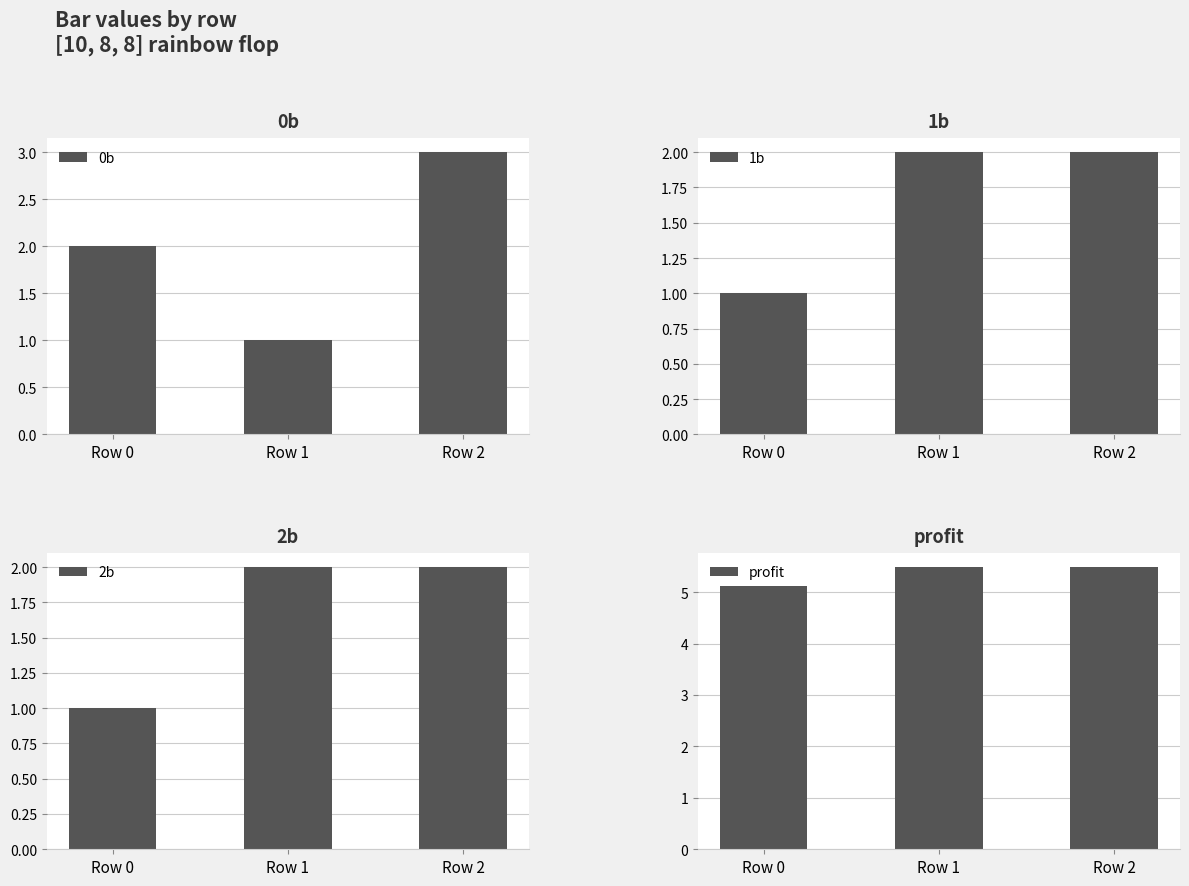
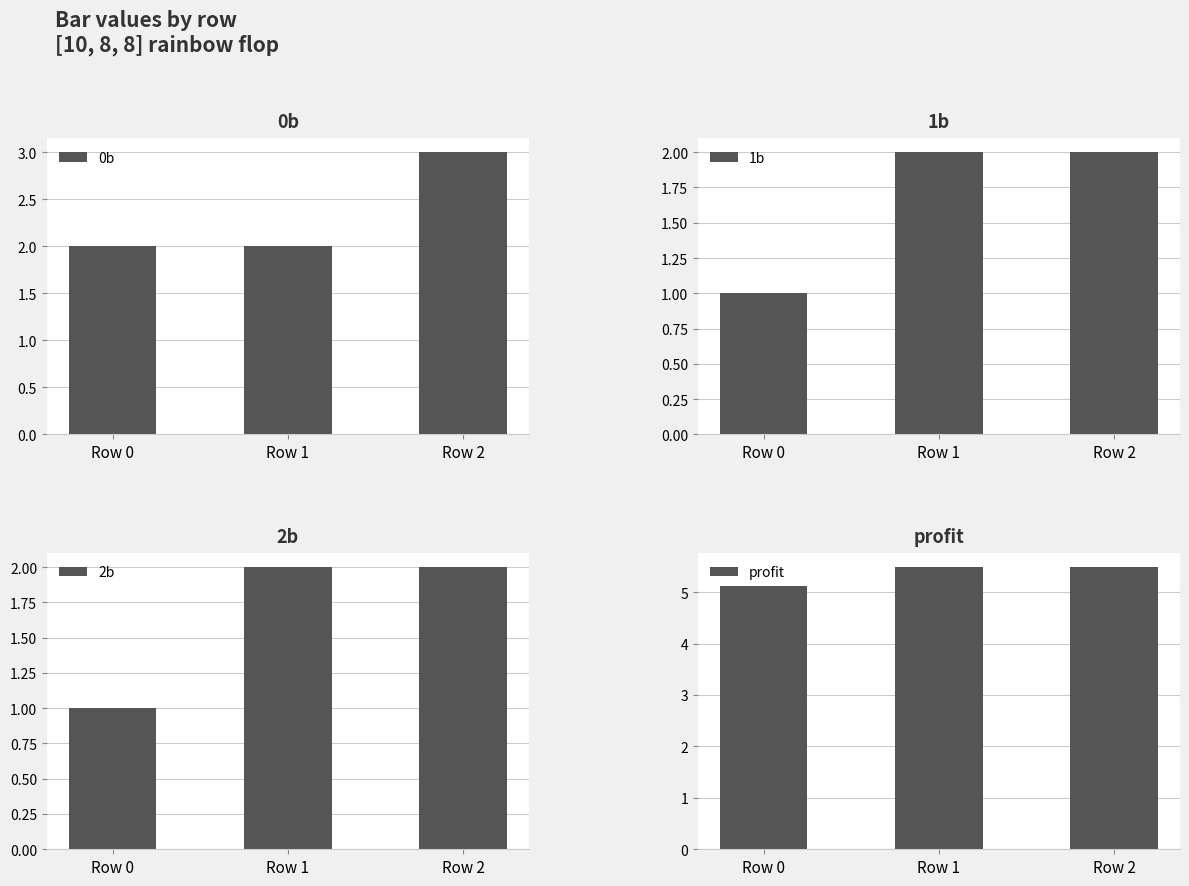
0b, Row 1: 1 -> 2
